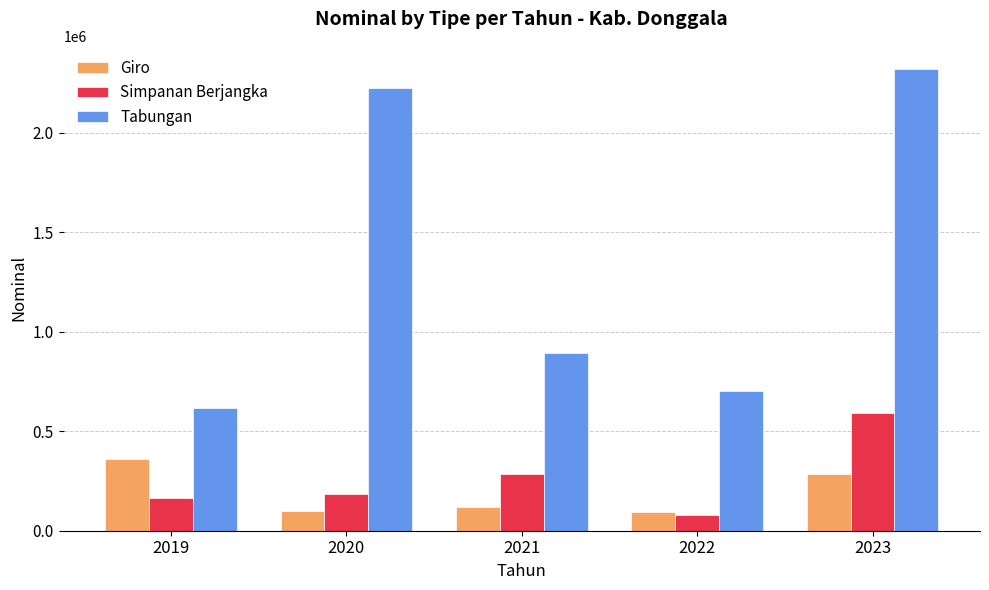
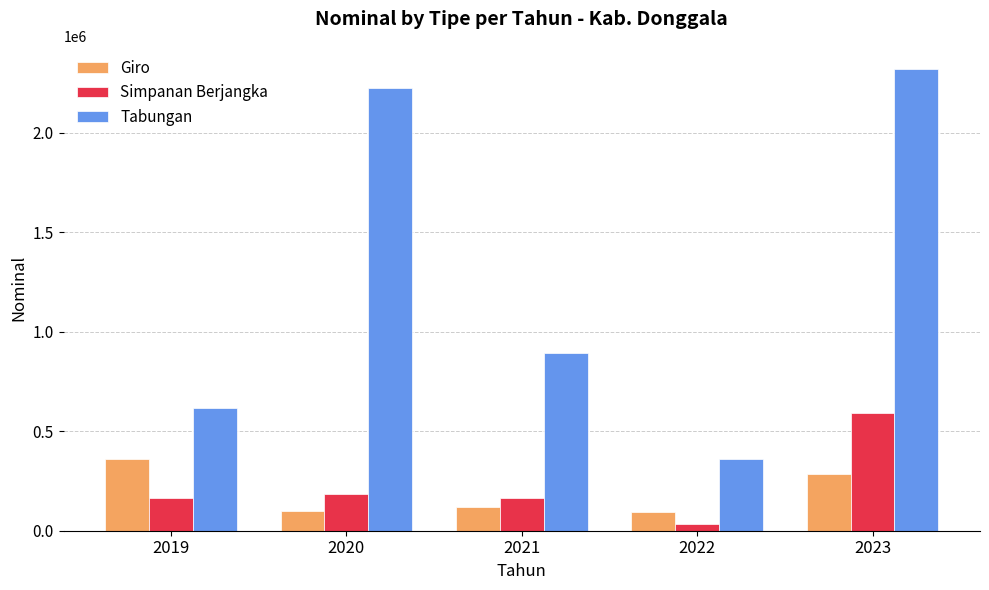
Simpanan Berjangka, 2021: 290000 -> 170000
Simpanan Berjangka, 2022: 80000 -> 30000
Tabungan, 2022: 700000 -> 360000
